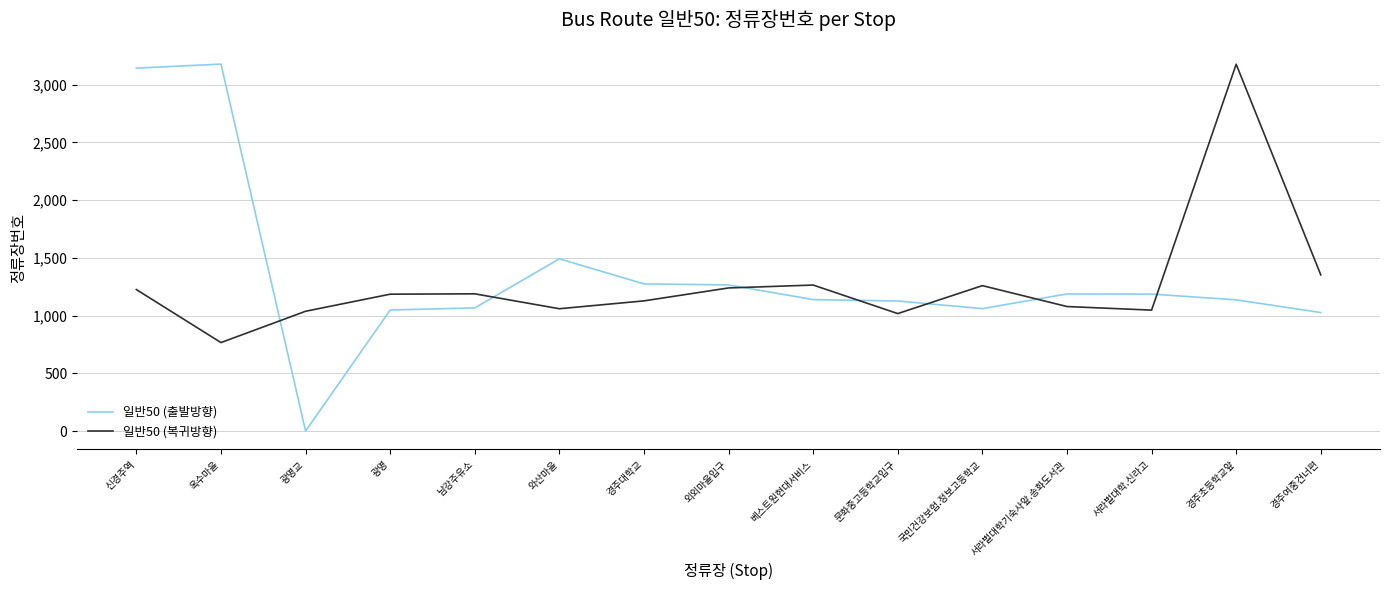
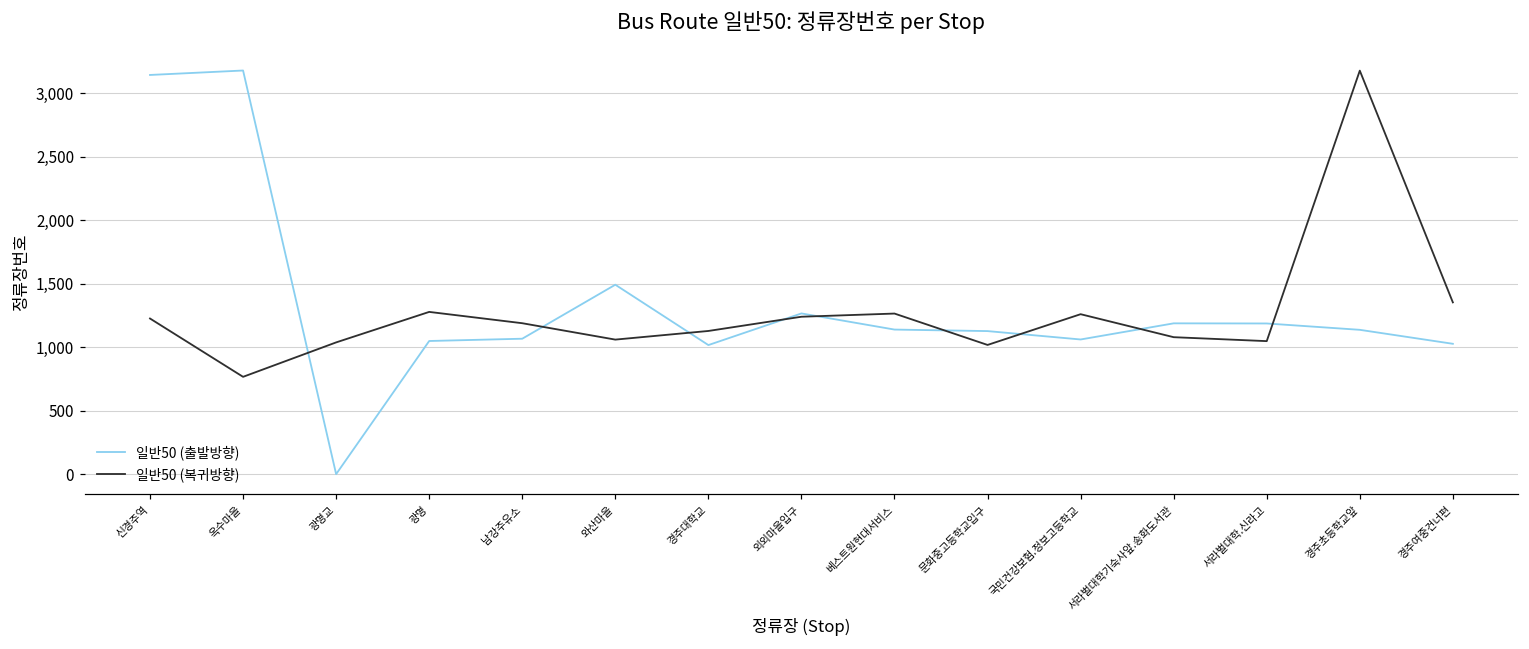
일반50 (복귀방향), 광명: 1,190 -> 1,280
일반50 (출발방향), 경주대학교: 1,270 -> 1,020
